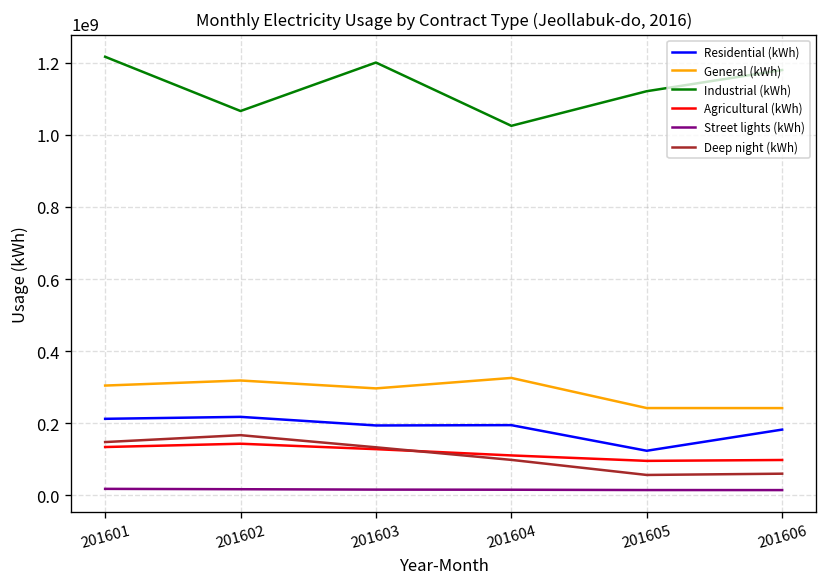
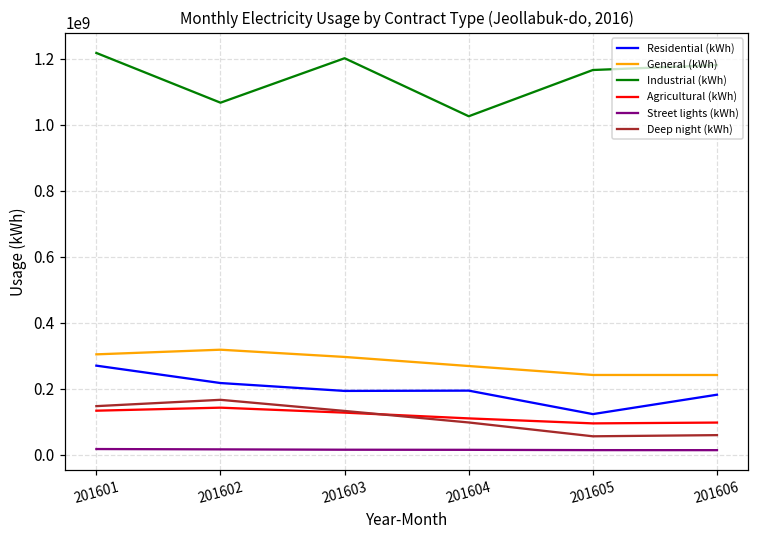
Residential (kWh), 201601: 210000000 -> 270000000
General (kWh), 201604: 330000000 -> 270000000
Industrial (kWh), 201605: 1120000000 -> 1170000000
